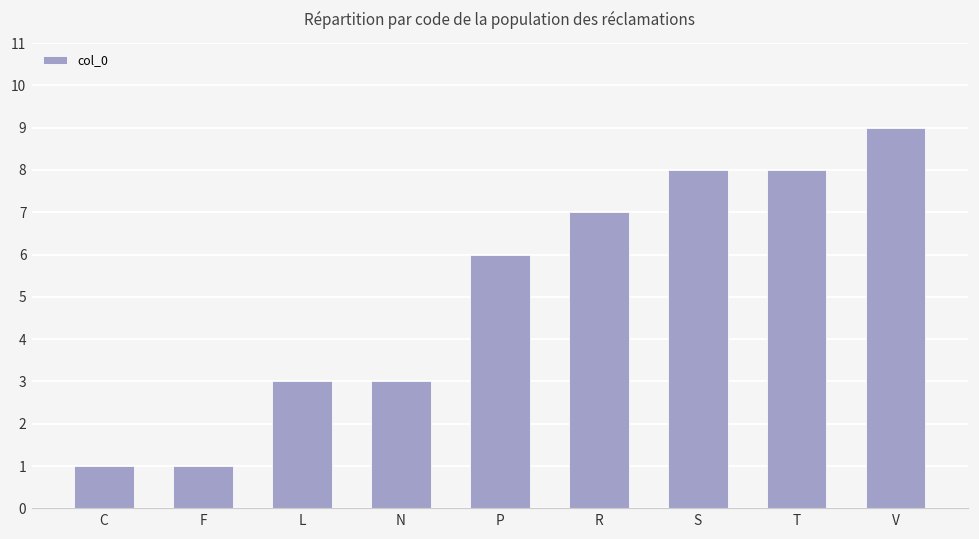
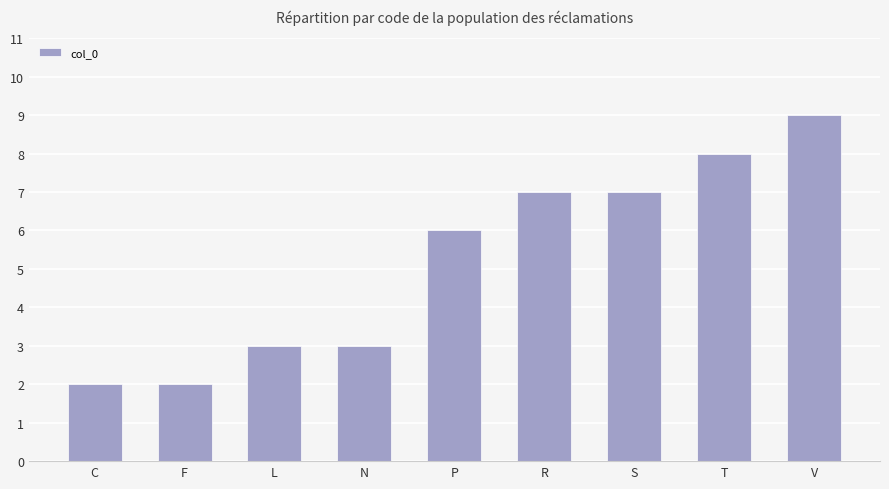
C: 1 -> 2
F: 1 -> 2
S: 8 -> 7
